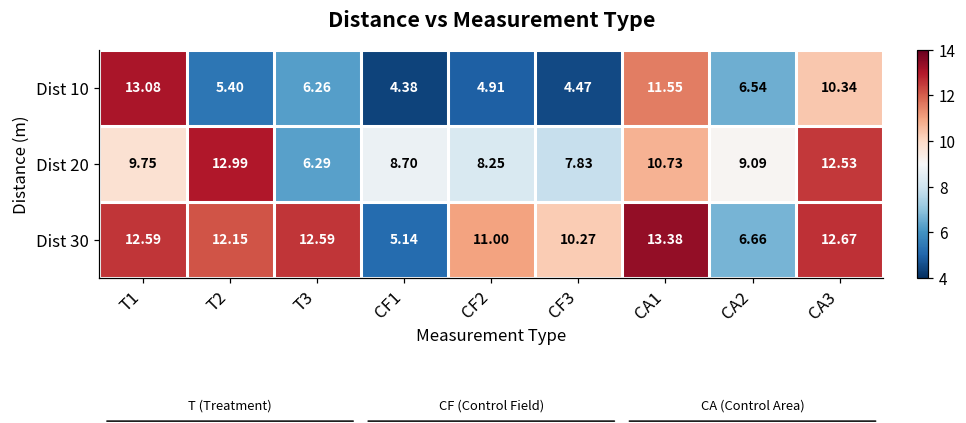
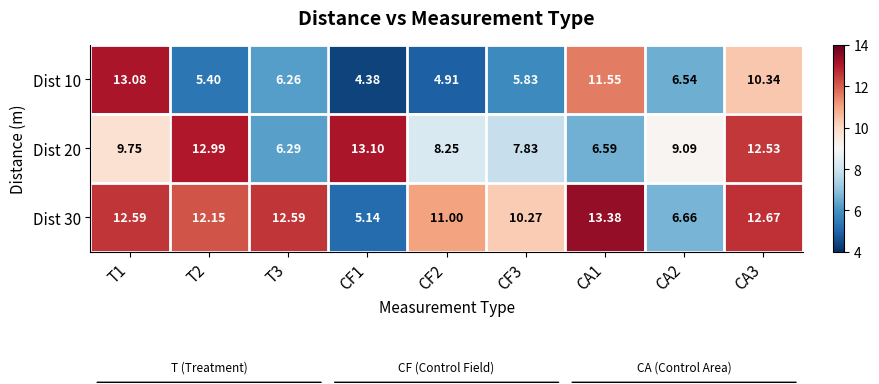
Dist 10, CF3: 4.47 -> 5.83
Dist 20, CF1: 8.70 -> 13.10
Dist 20, CA1: 10.73 -> 6.59
